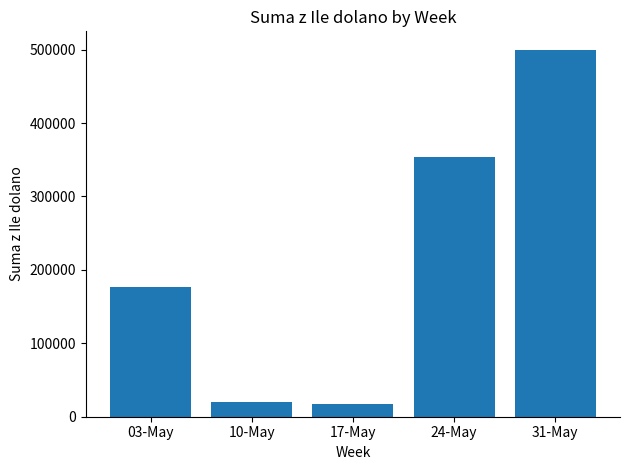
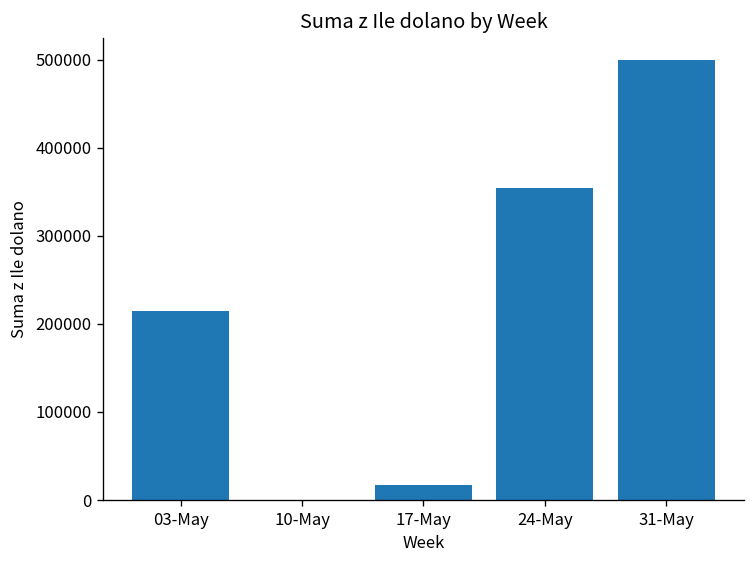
03-May: 180000 -> 210000
10-May: 20000 -> 0
